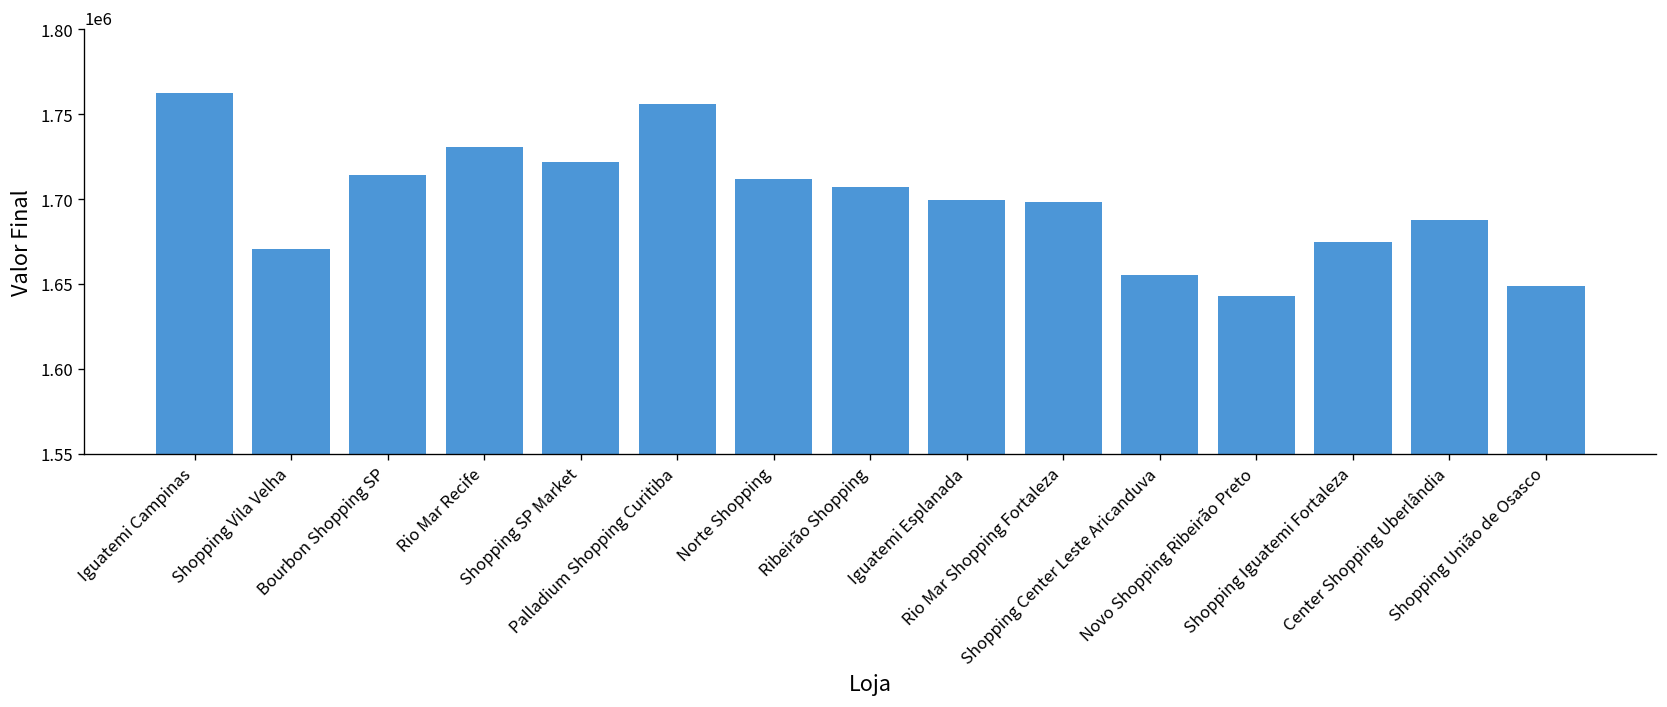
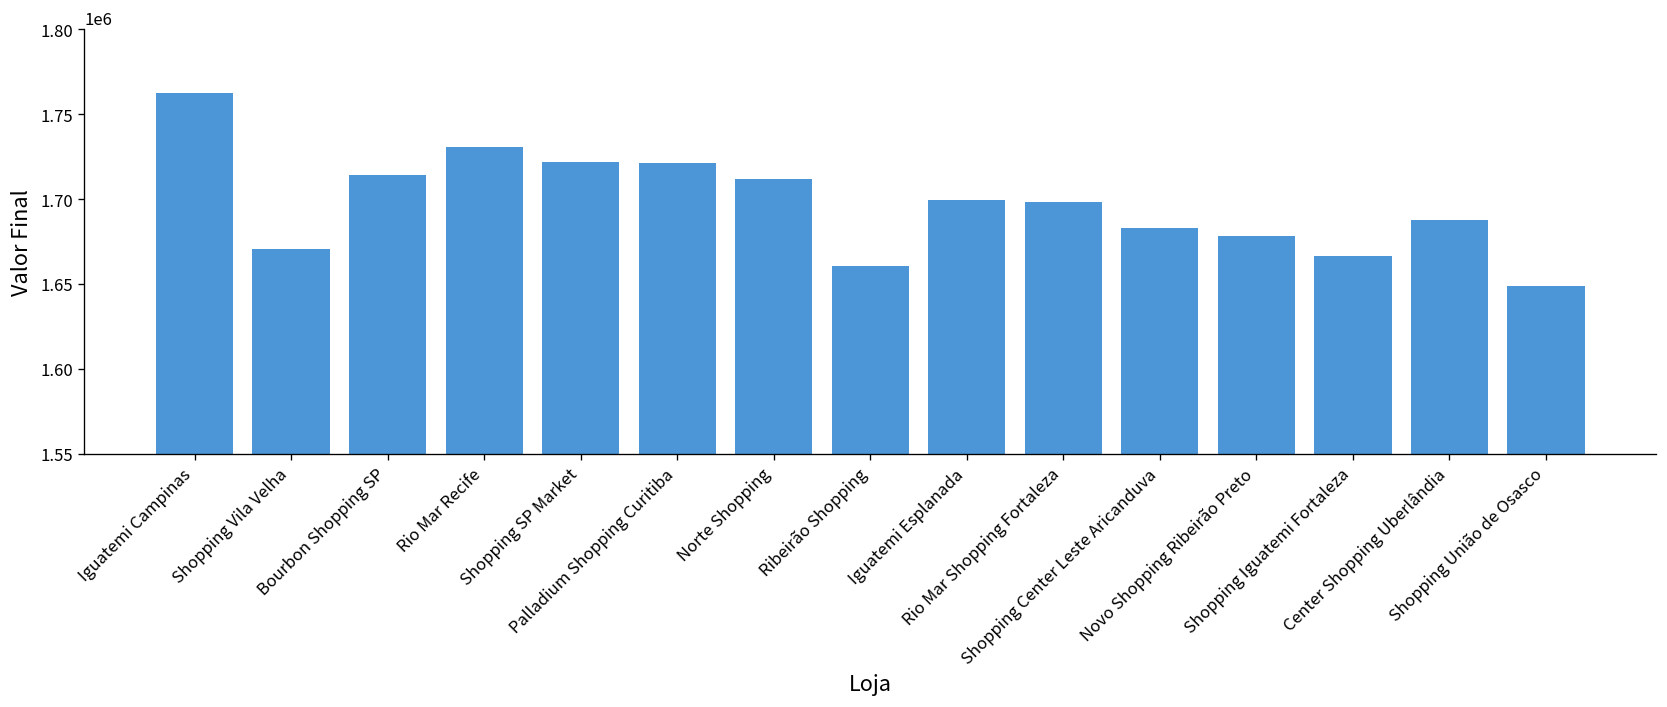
Palladium Shopping Curitiba: 1756000 -> 1721000
Ribeirão Shopping: 1707000 -> 1660000
Shopping Center Leste Aricanduva: 1655000 -> 1683000
Novo Shopping Ribeirão Preto: 1643000 -> 1678000
Shopping Iguatemi Fortaleza: 1675000 -> 1666000
